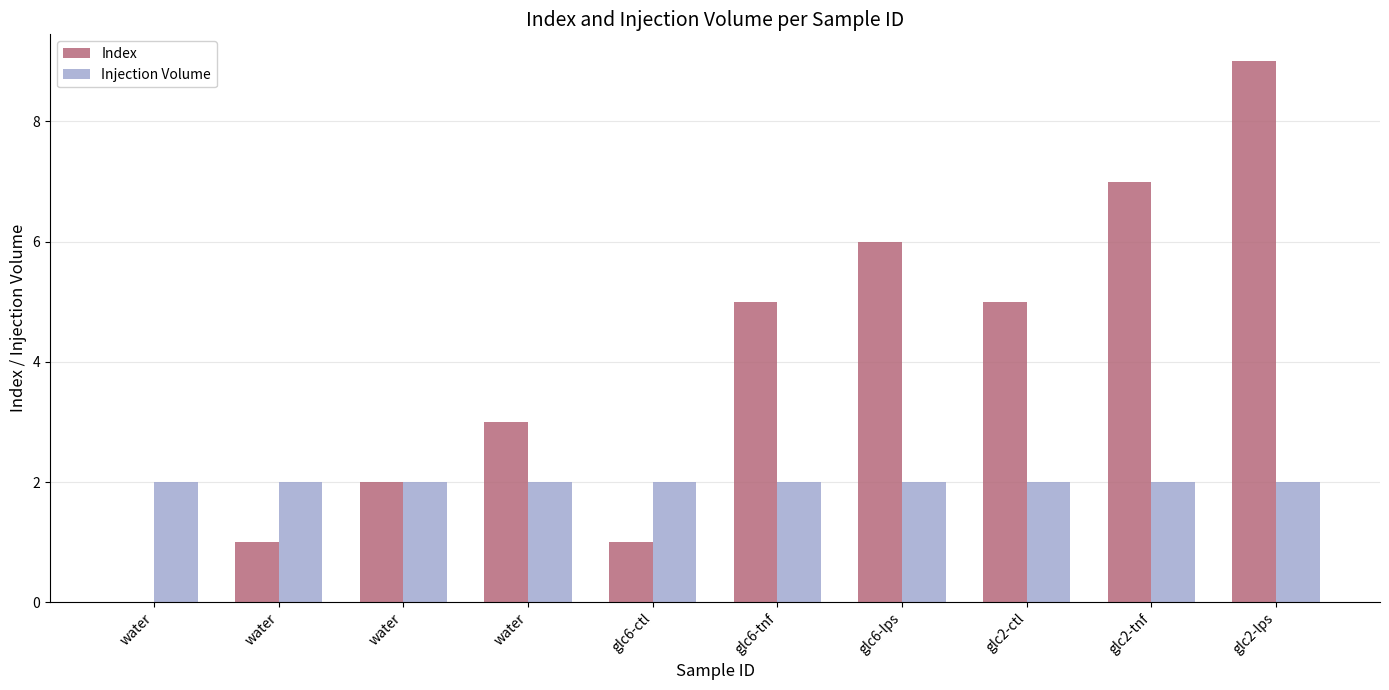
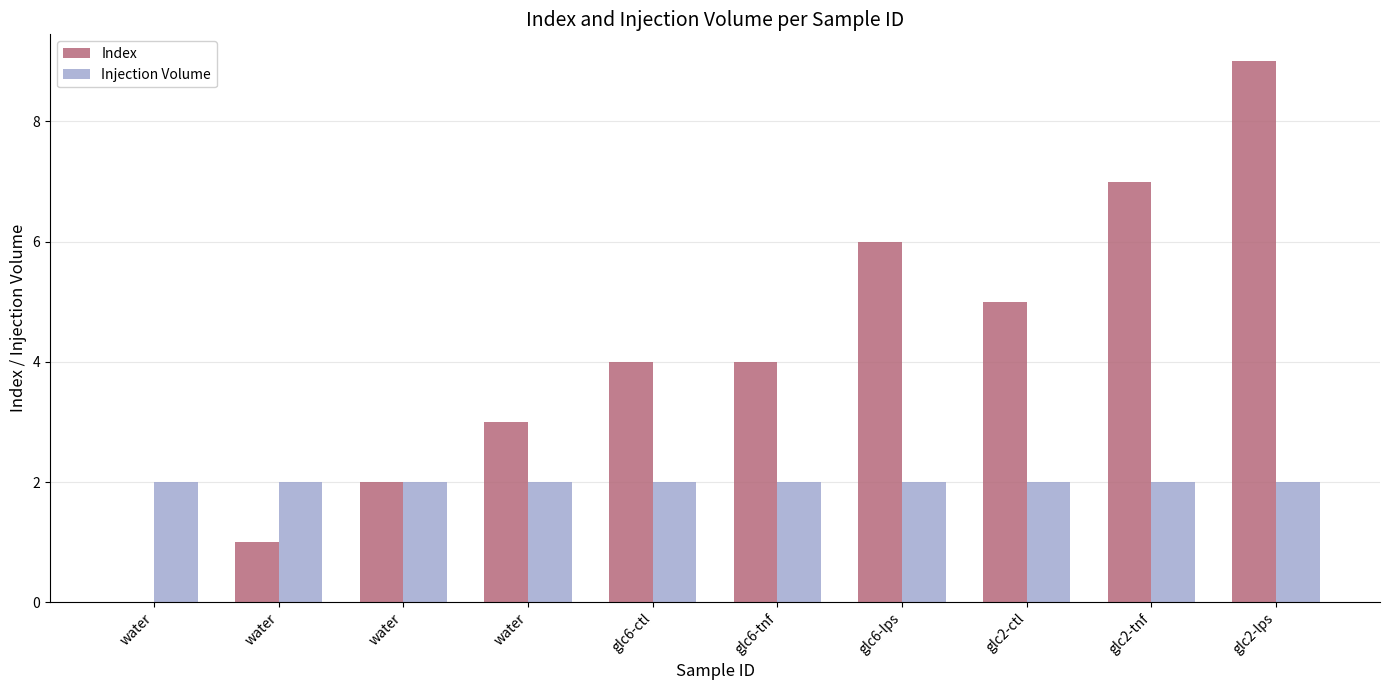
Index, glc6-ctl: 1 -> 4
Index, glc6-tnf: 5 -> 4
